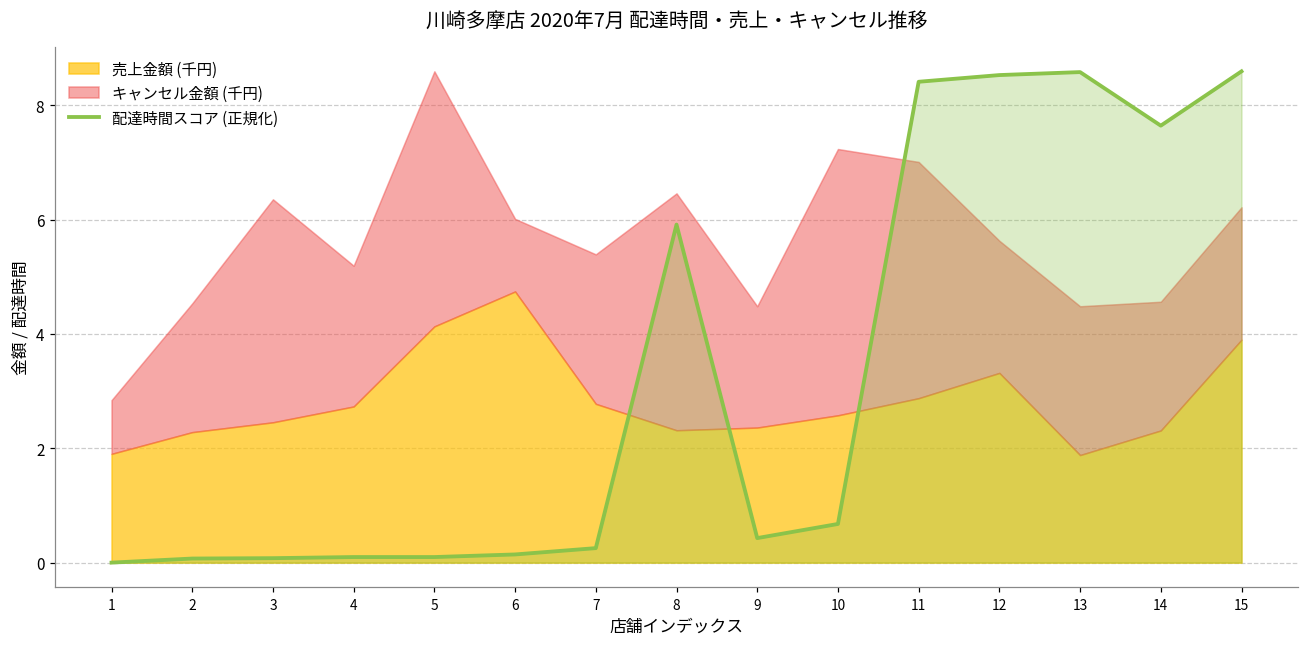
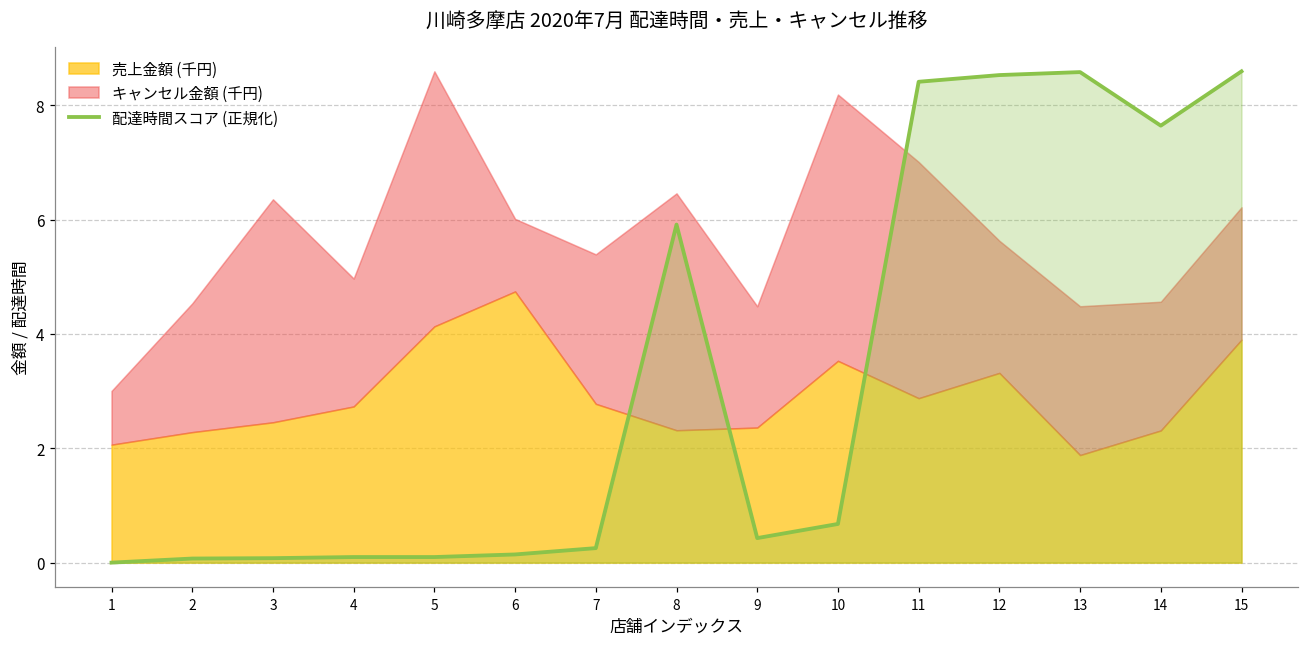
売上金額 (千円), 1: 1.9 -> 2.1
キャンセル金額 (千円), 4: 2.5 -> 2.2
売上金額 (千円), 10: 2.6 -> 3.5
